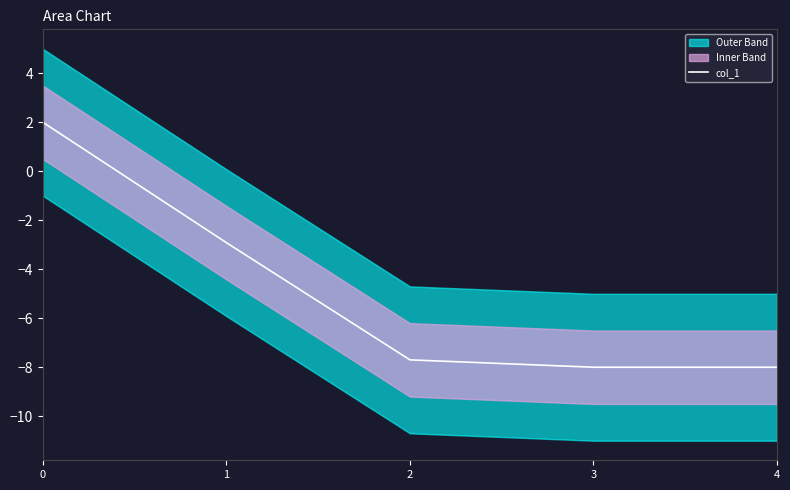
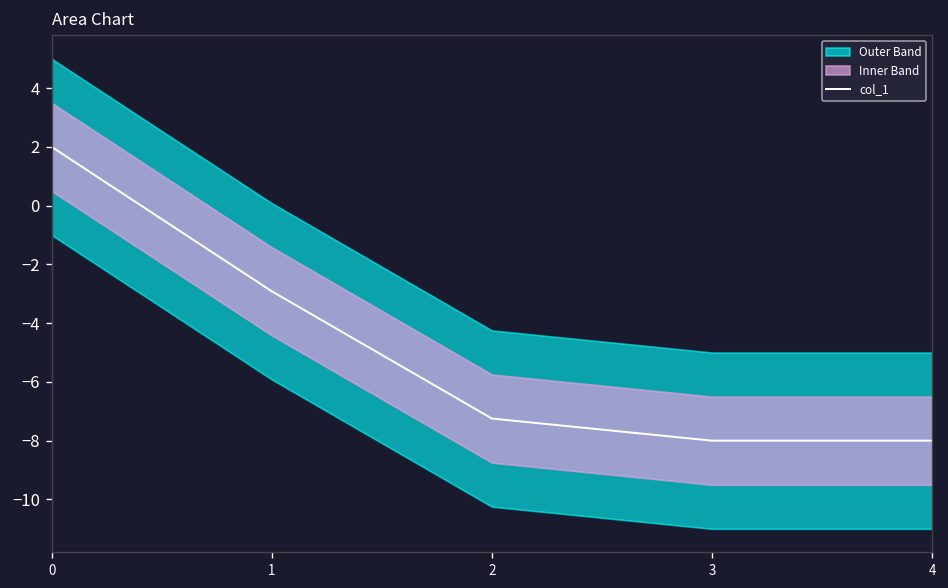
col_1, 2: -7.7 -> -7.2
